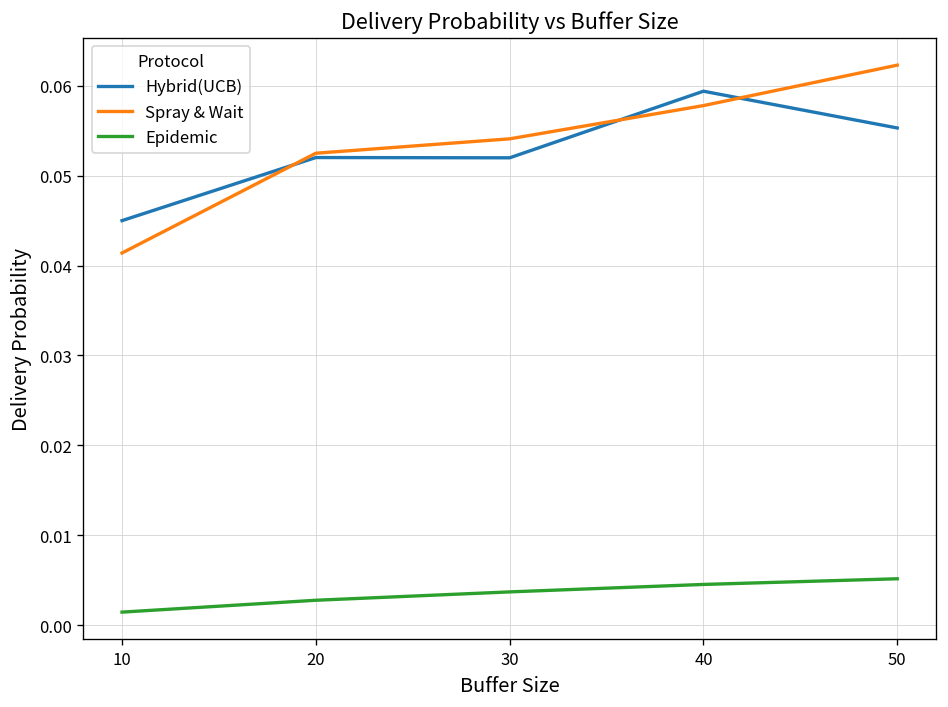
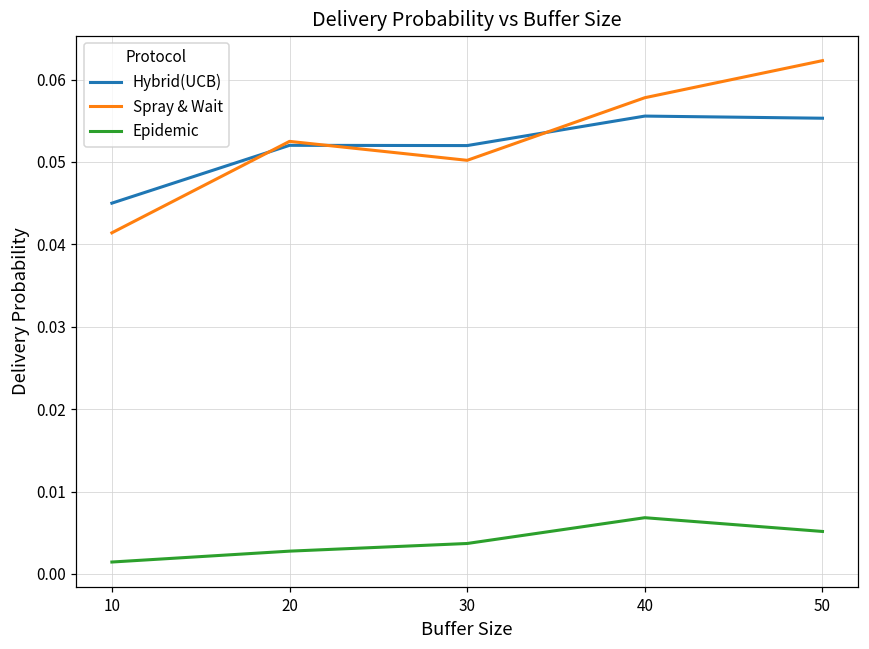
Spray & Wait, 30: 0.054 -> 0.050
Hybrid(UCB), 40: 0.059 -> 0.056
Epidemic, 40: 0.005 -> 0.007
